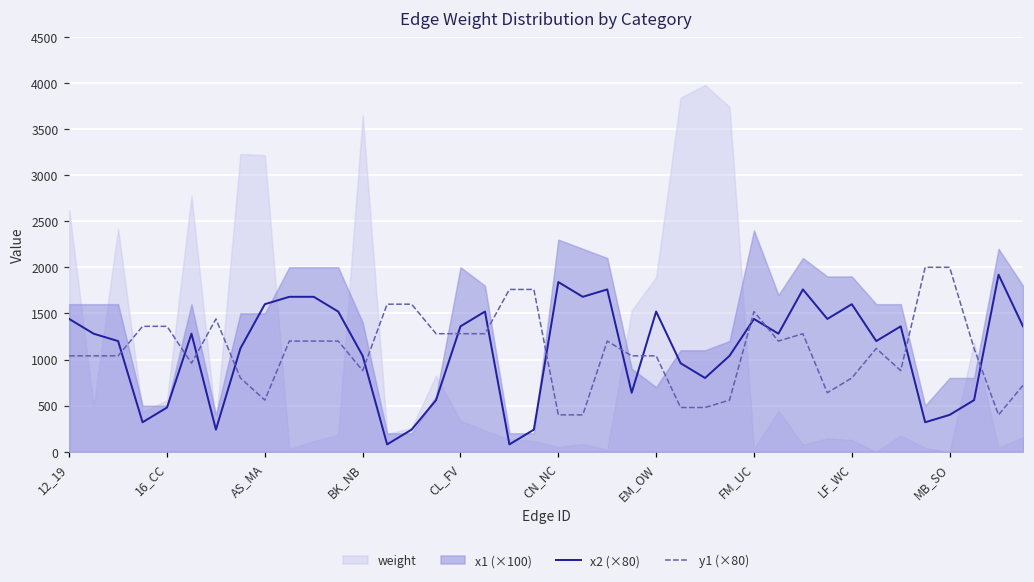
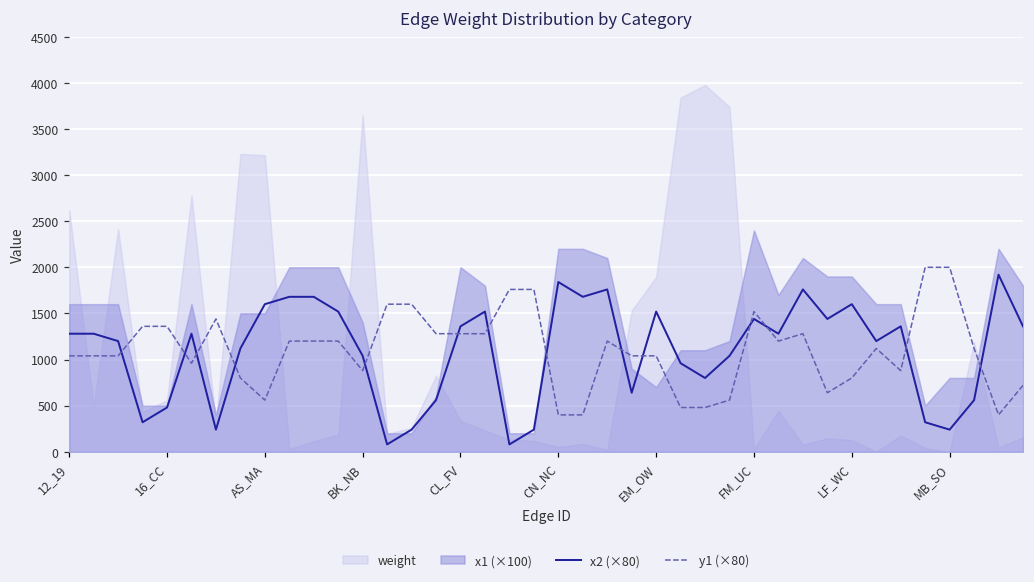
x2 (×80), 12_19: 1400 -> 1300
x1 (×100), CN_NC: 2300 -> 2200
x2 (×80), MB_SO: 400 -> 200
